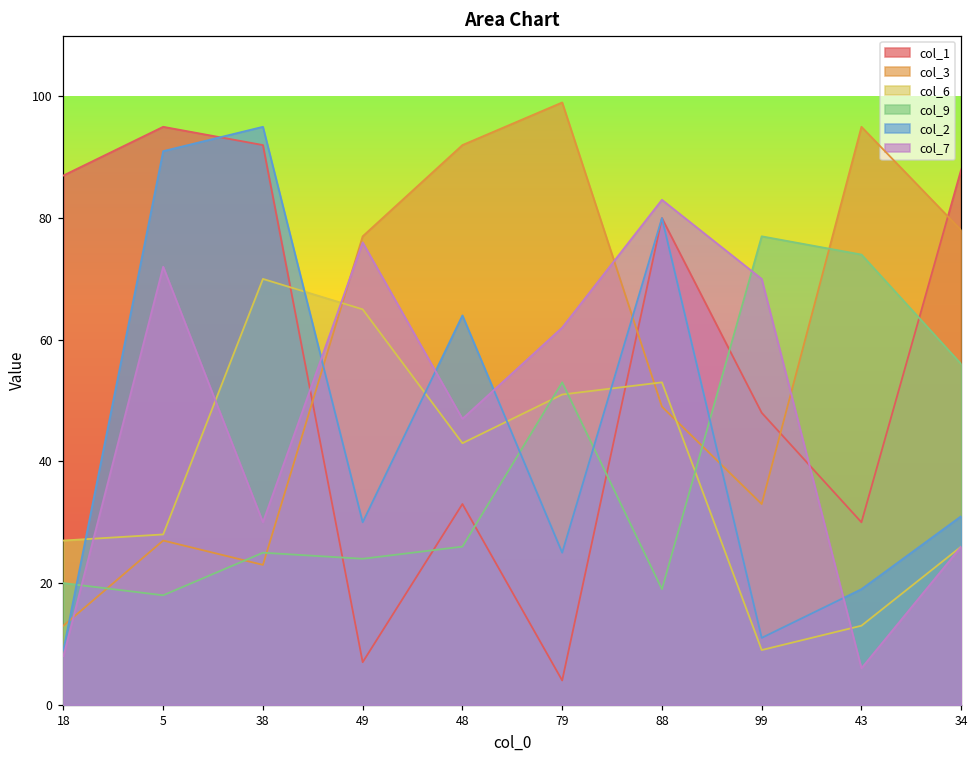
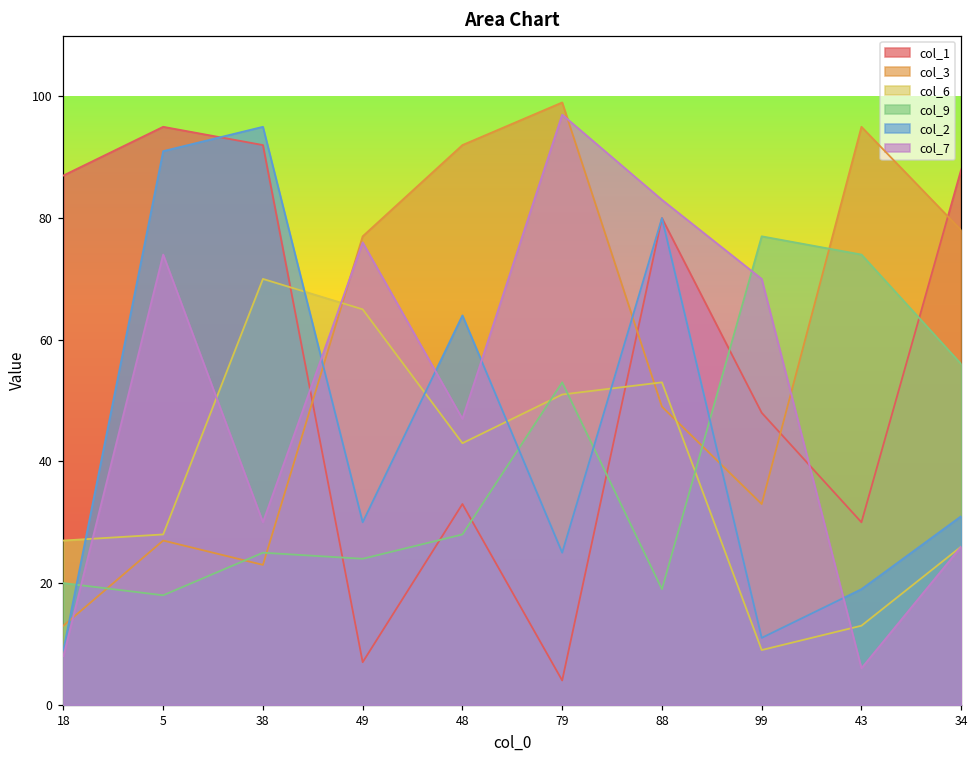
col_7, 5: 72 -> 74
col_9, 48: 26 -> 28
col_7, 79: 62 -> 97
